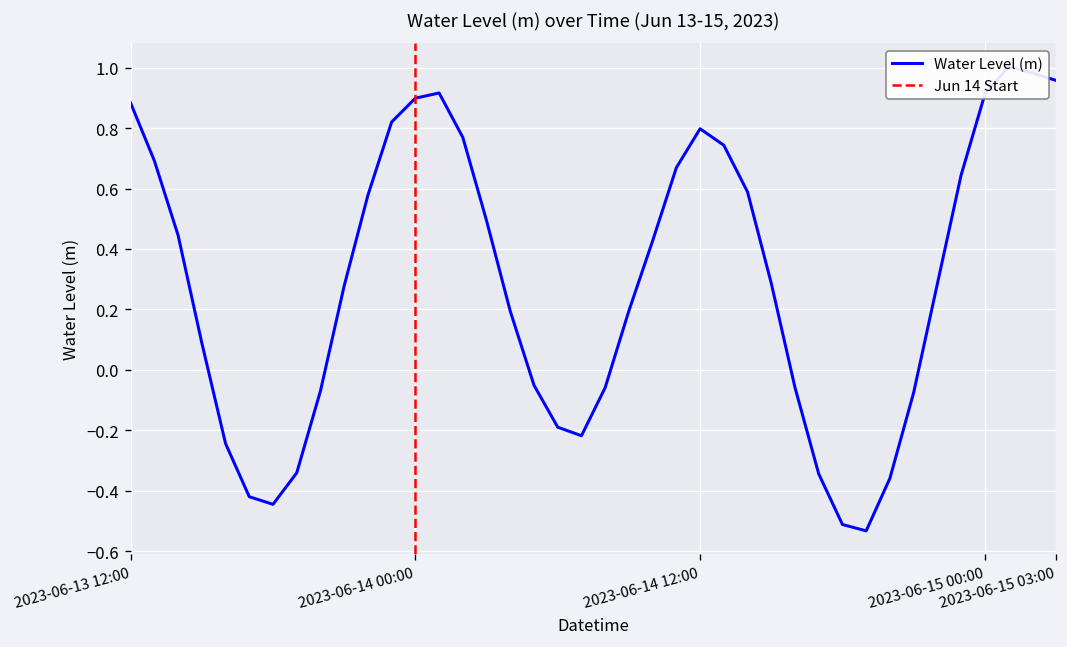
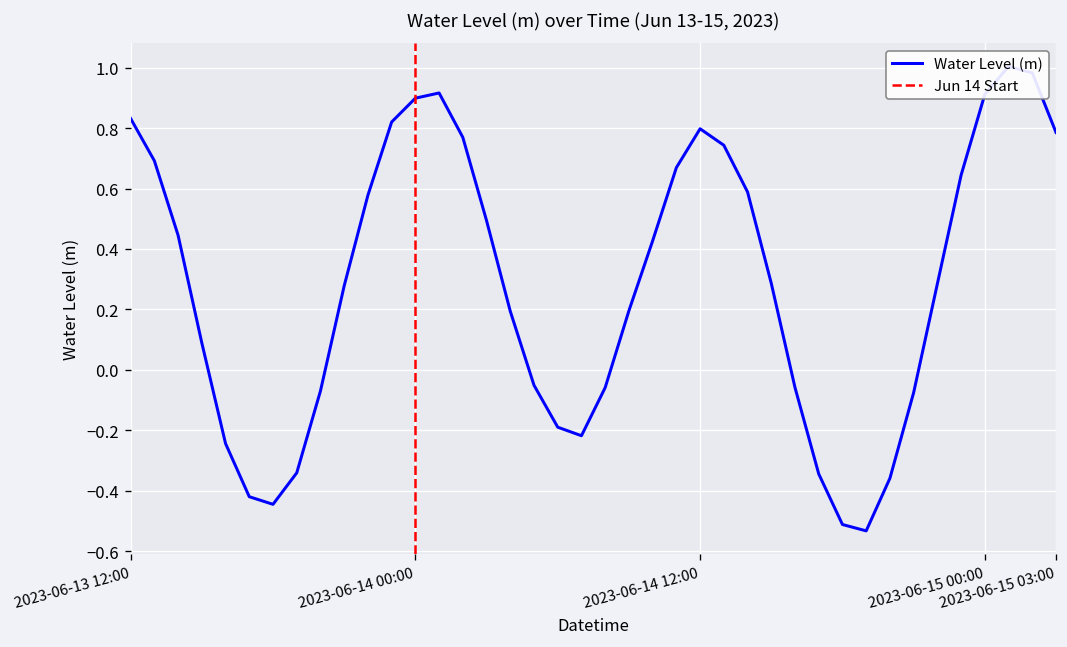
2023-06-13 12:00: 0.88 -> 0.83
2023-06-15 03:00: 0.96 -> 0.79
